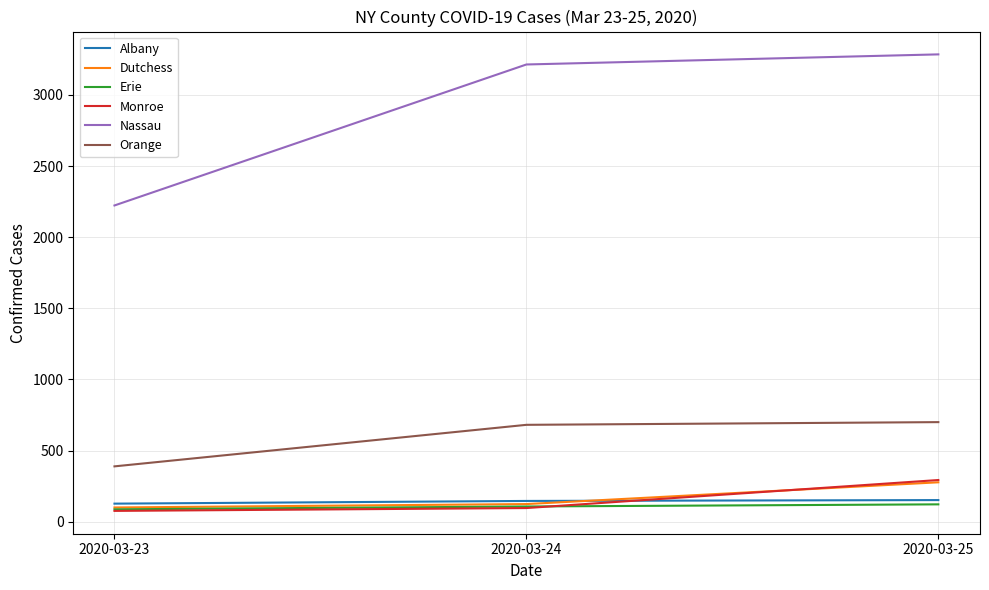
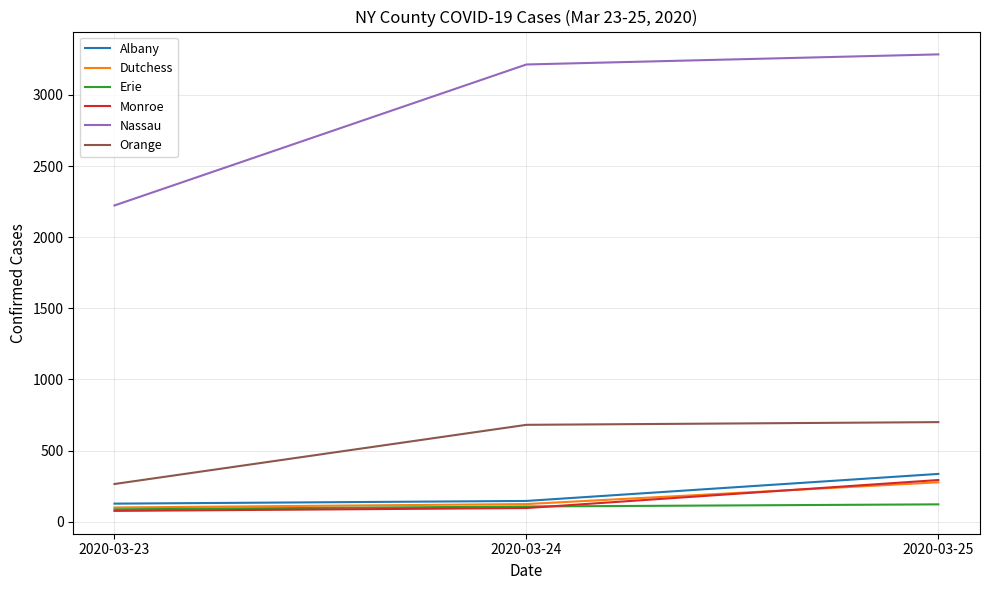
Orange, 2020-03-23: 390 -> 270
Albany, 2020-03-25: 150 -> 340
